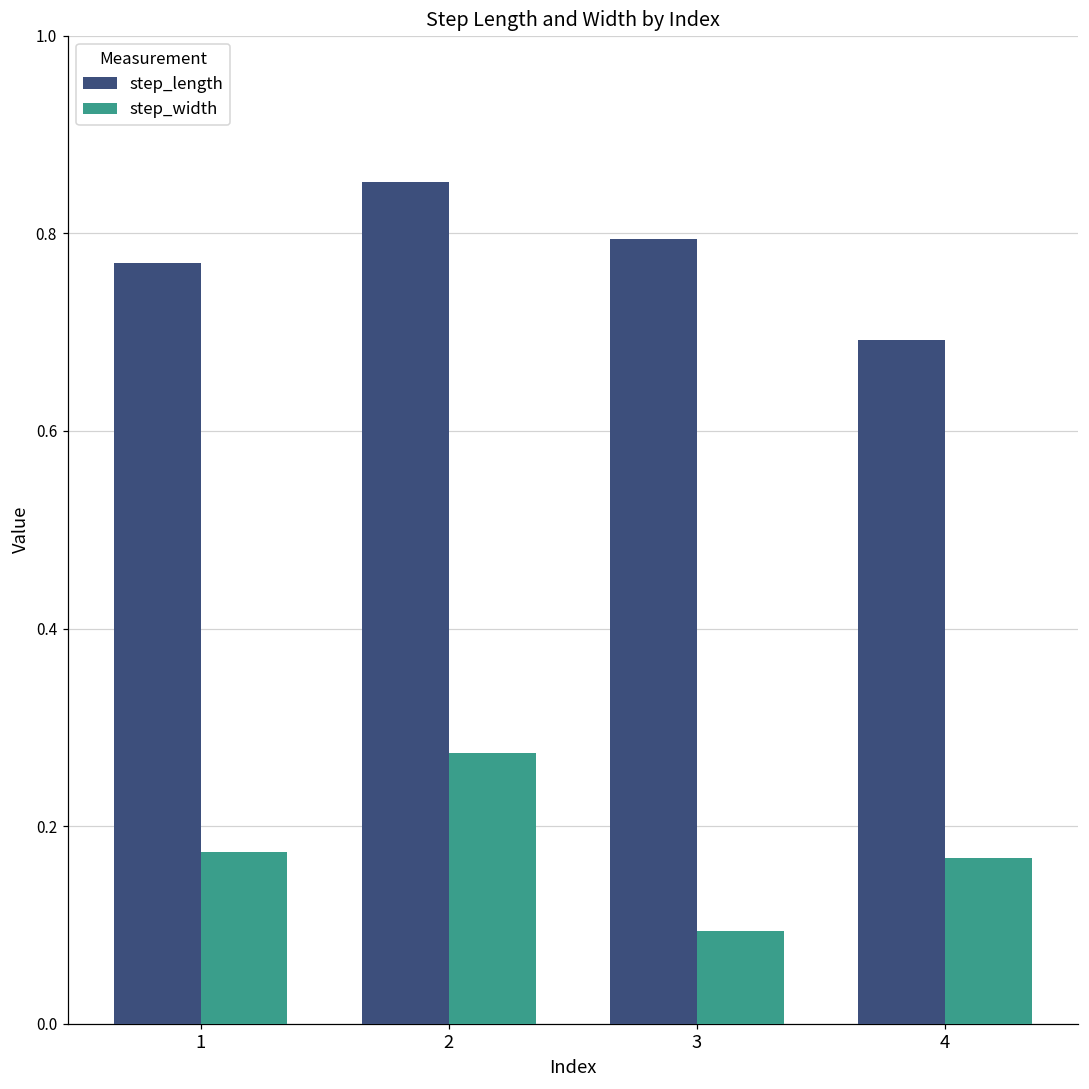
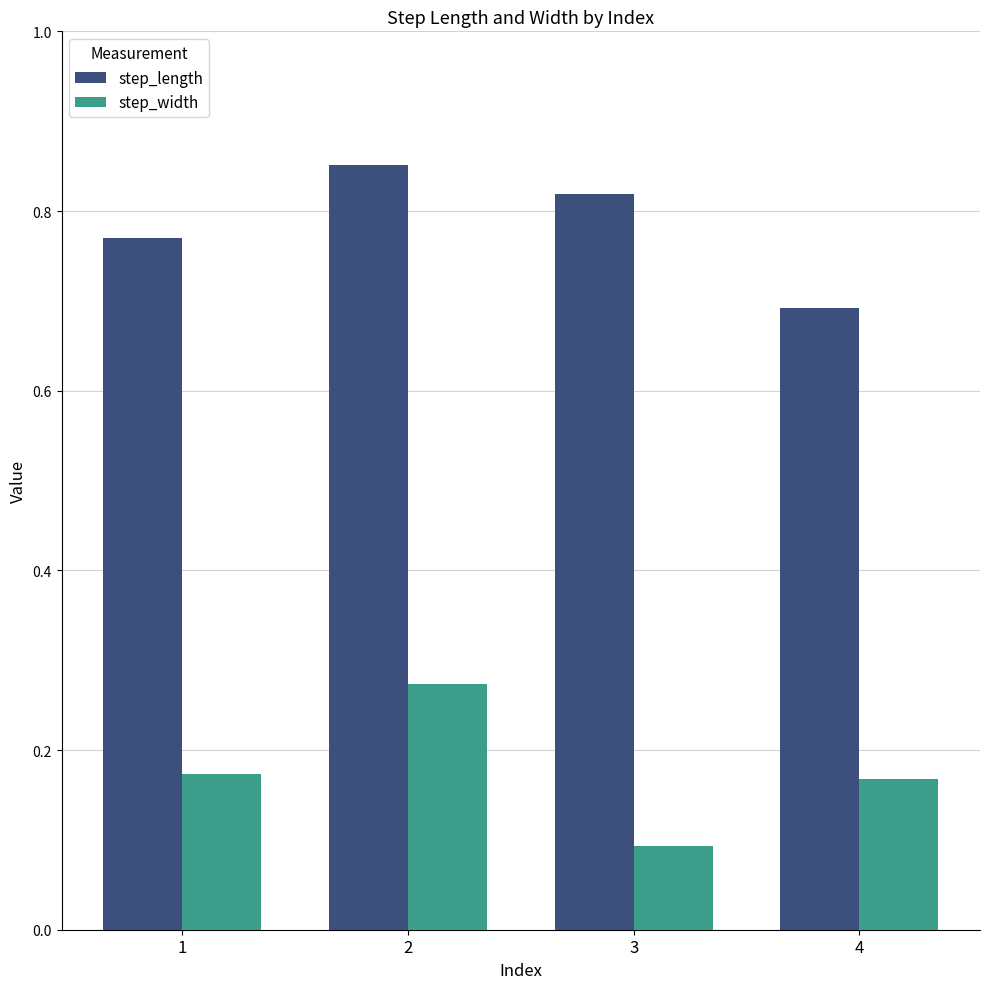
step_length, 3: 0.79 -> 0.82
